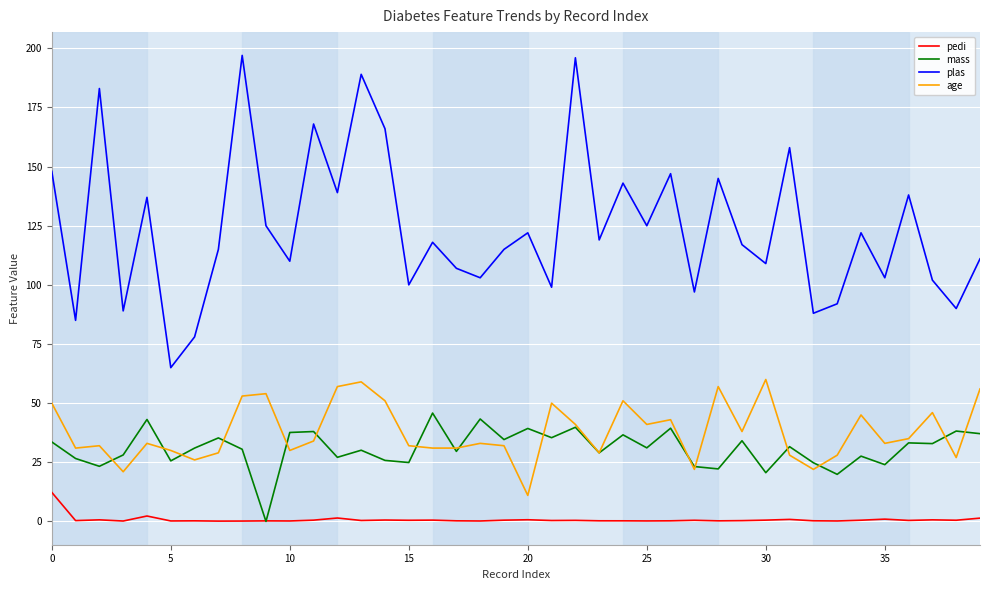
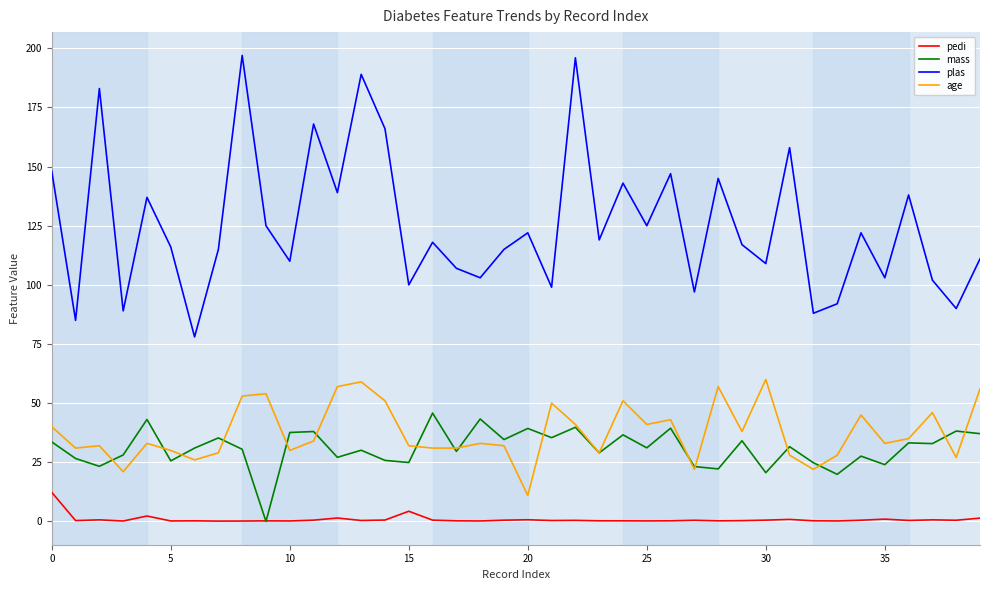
age, 0: 50 -> 40
plas, 5: 65 -> 116
pedi, 15: 0 -> 4
